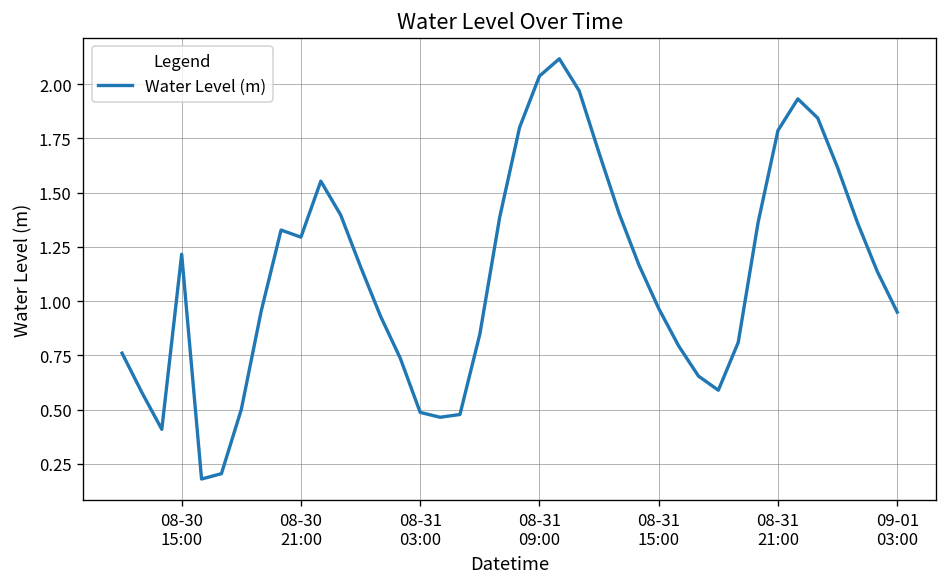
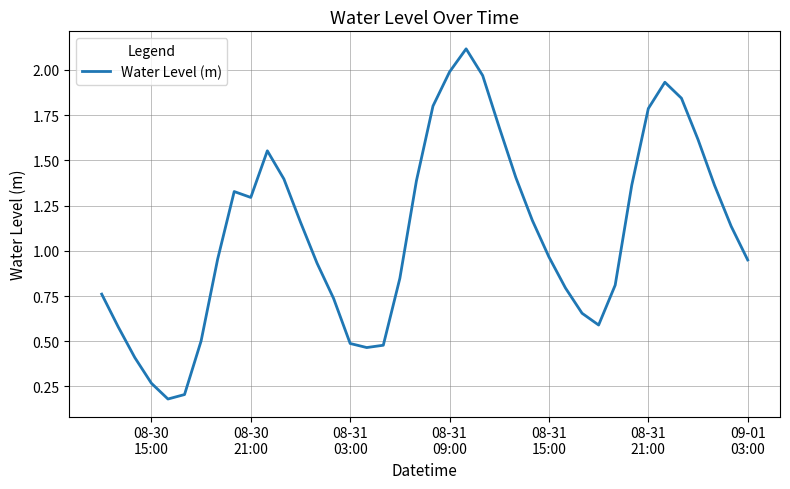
08-30 15:00: 1.22 -> 0.27
08-31 09:00: 2.04 -> 1.99
